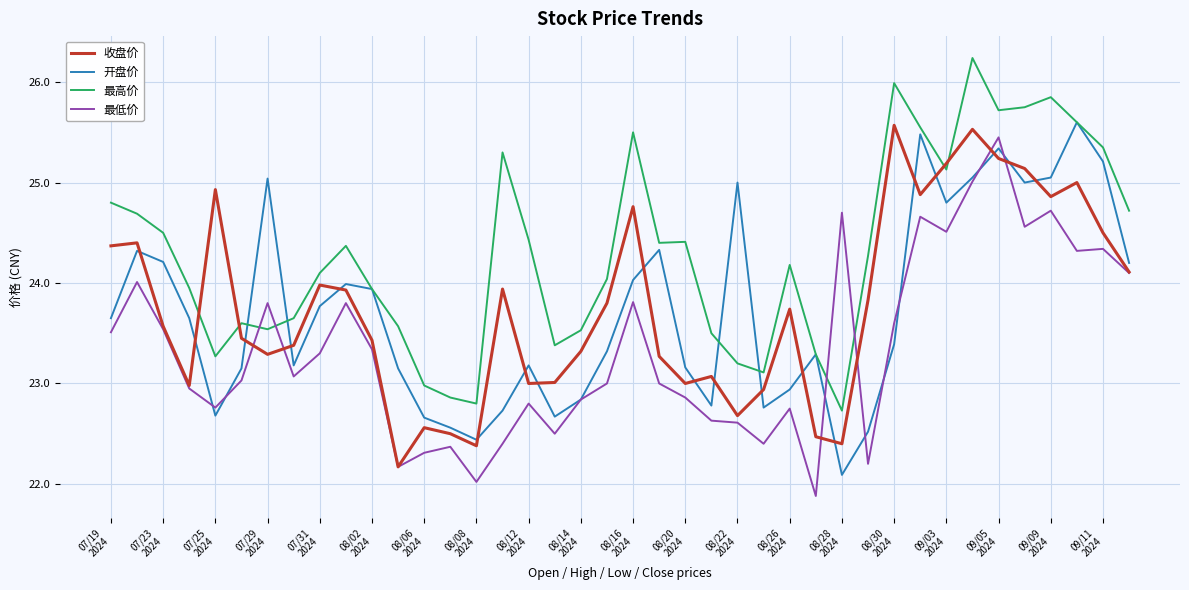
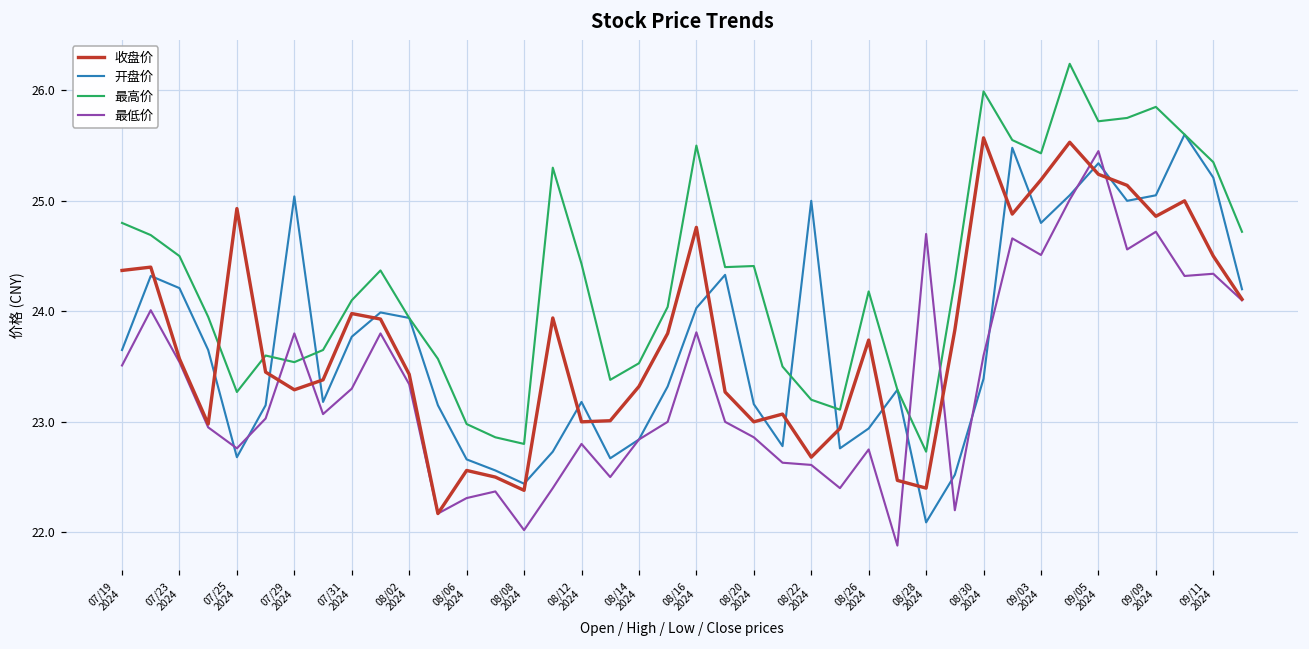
最高价, 09/03 2024: 25.13 -> 25.43
